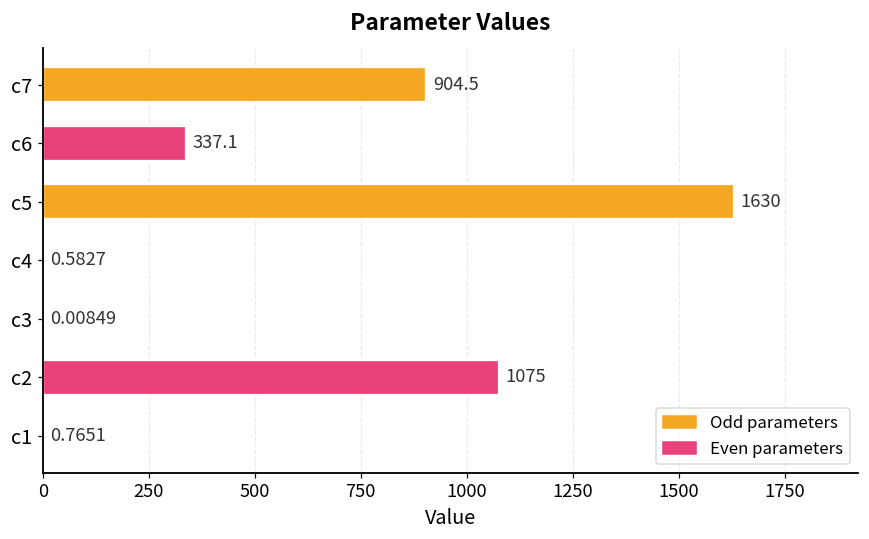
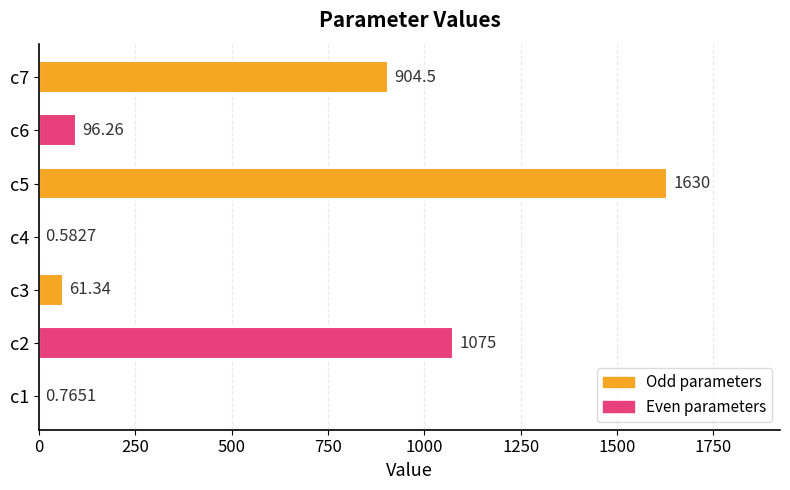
c6: 337.1 -> 96.26
c3: 0.00849 -> 61.34
